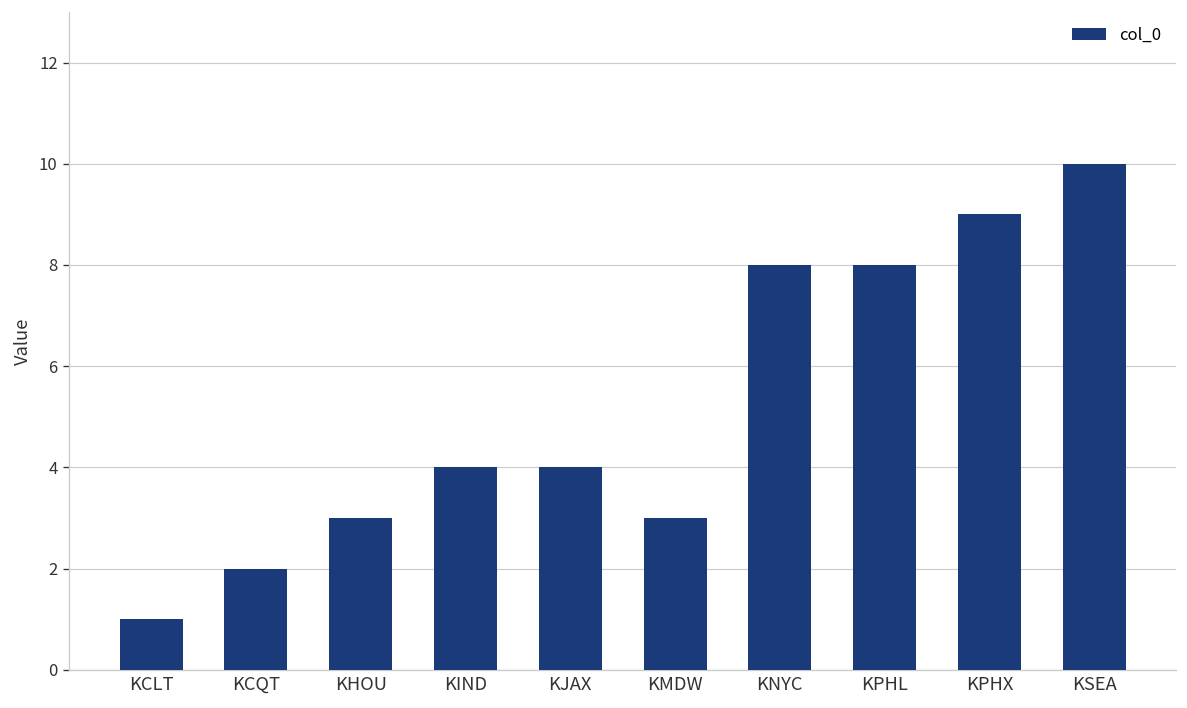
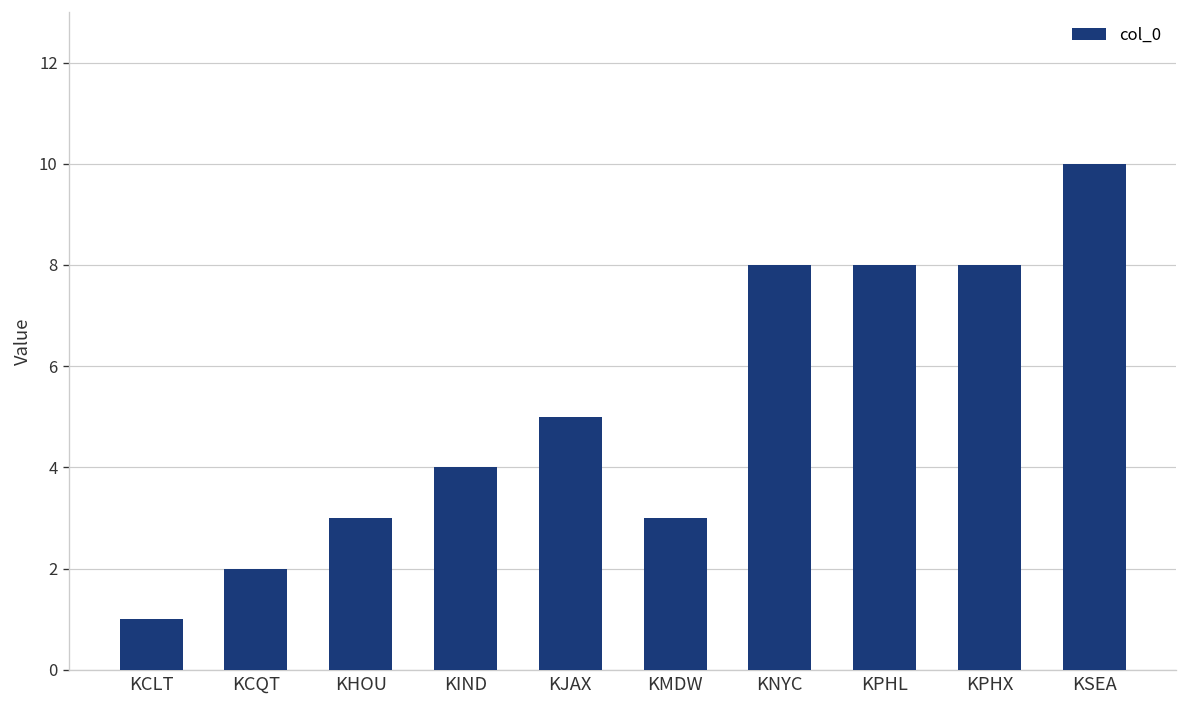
KJAX: 4 -> 5
KPHX: 9 -> 8
